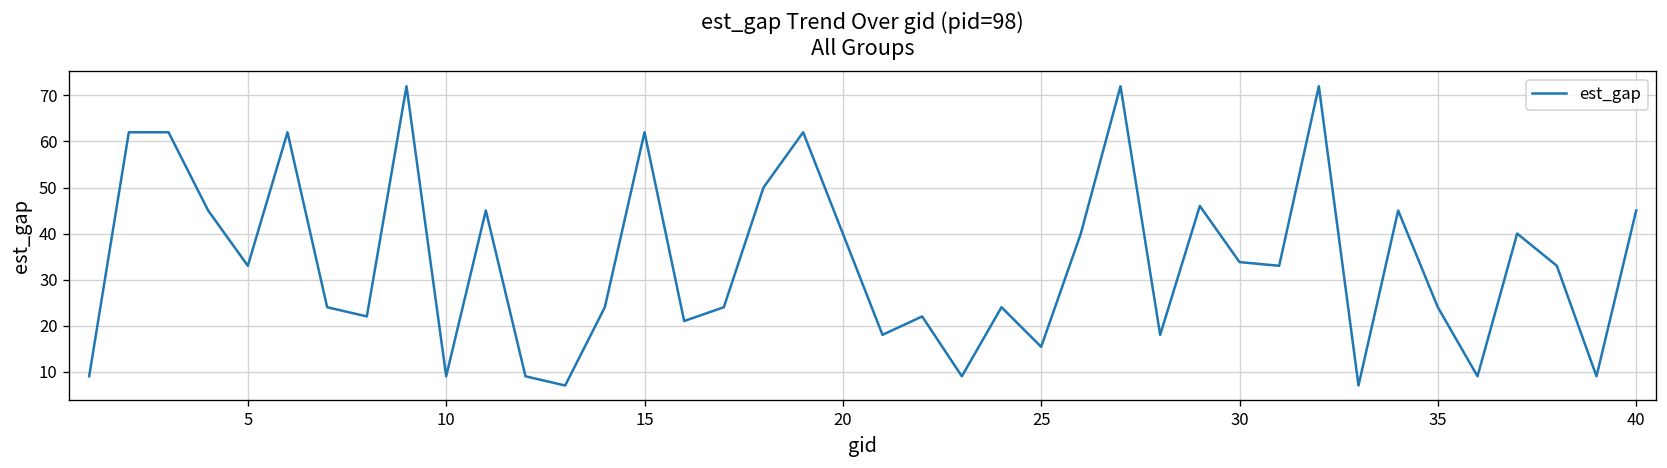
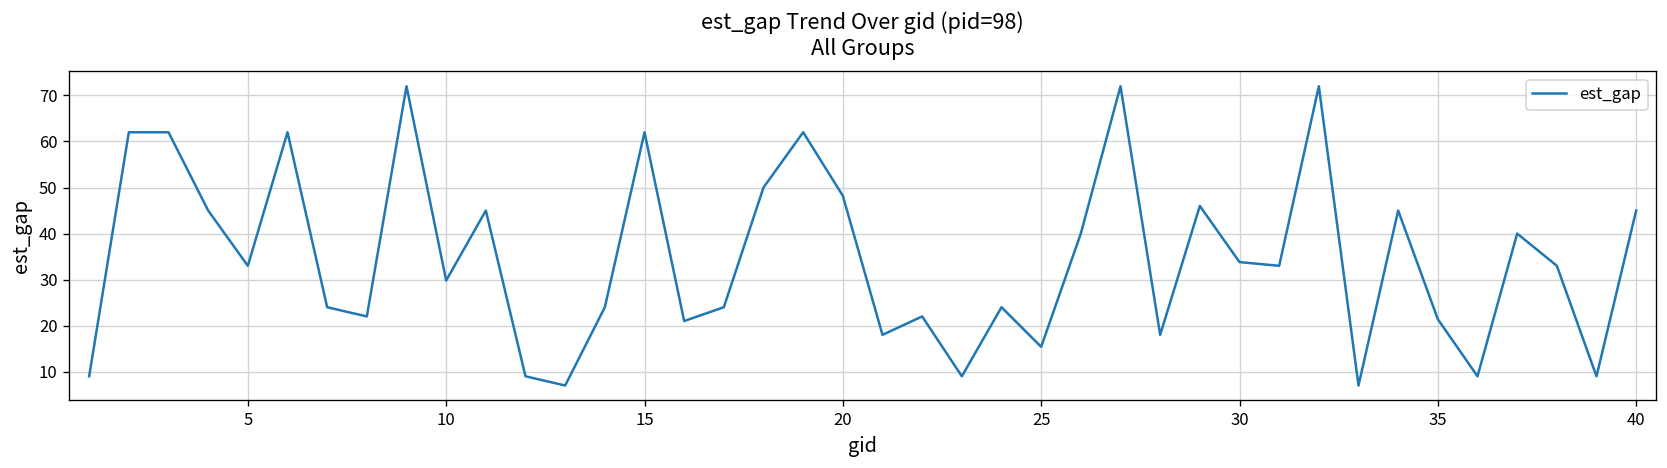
10: 9 -> 30
20: 40 -> 48
35: 24 -> 21
